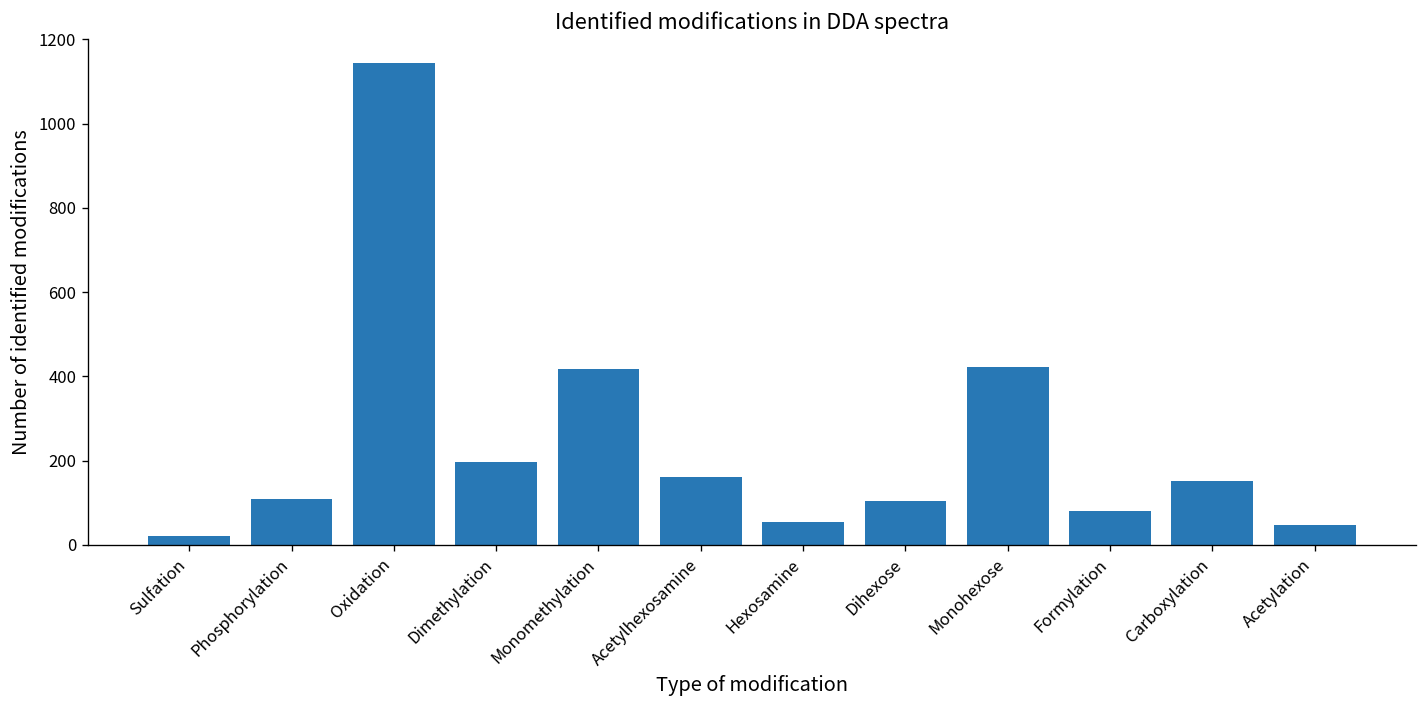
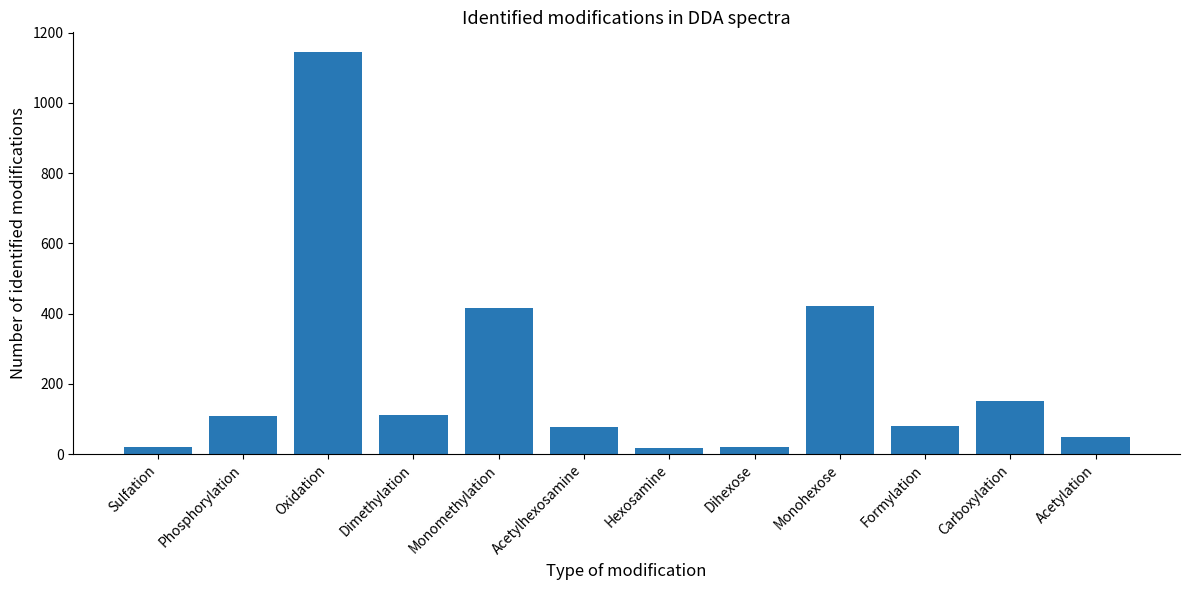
Dimethylation: 200 -> 110
Acetylhexosamine: 160 -> 80
Hexosamine: 60 -> 20
Dihexose: 100 -> 20
